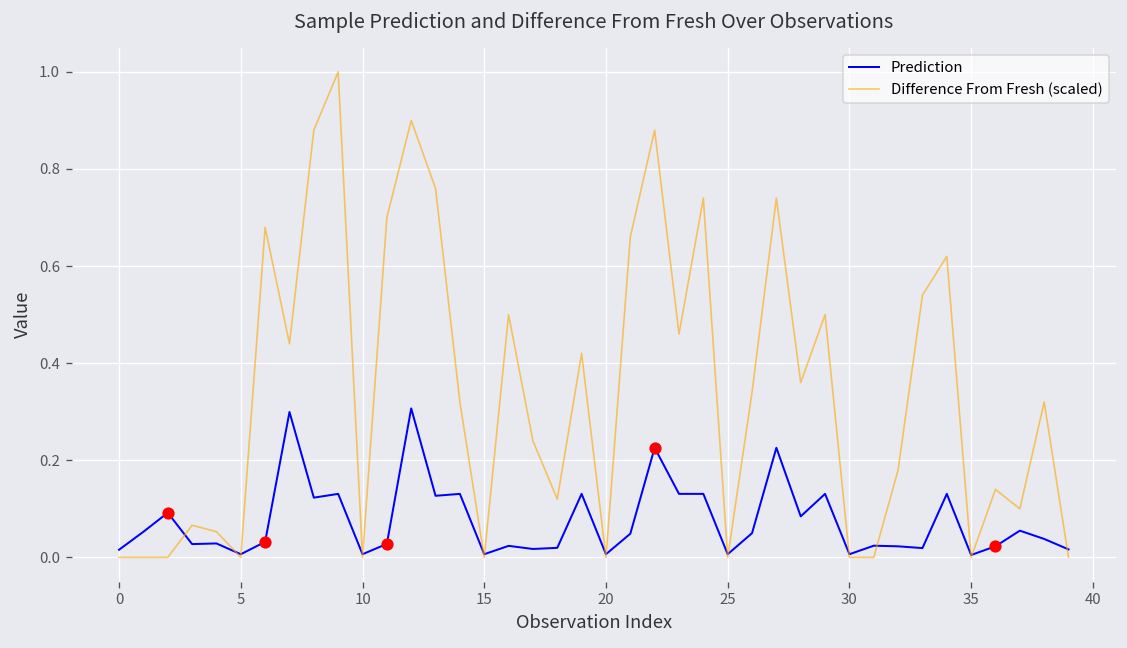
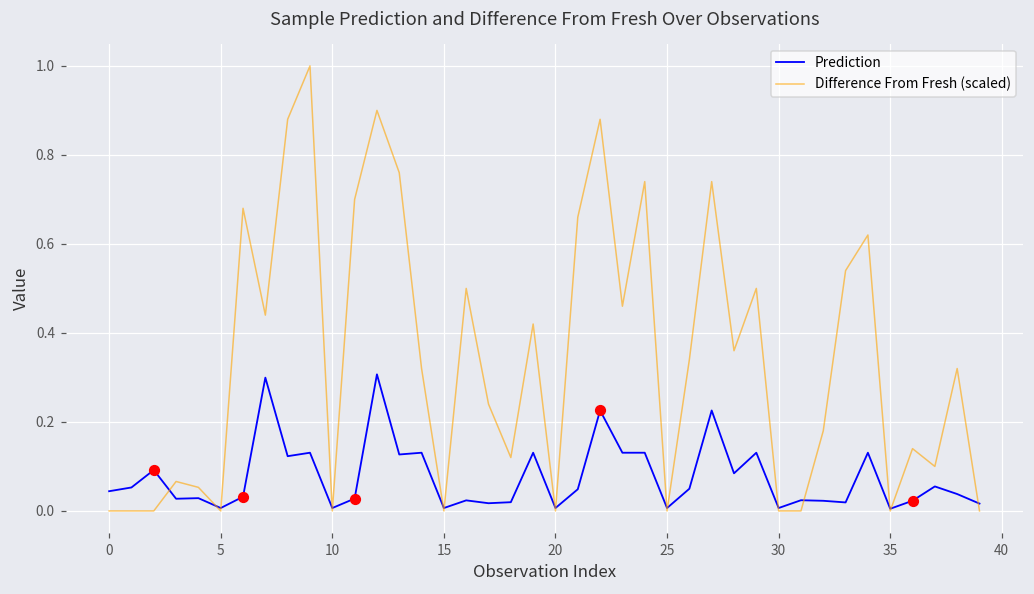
Prediction, 0: 0.02 -> 0.04
